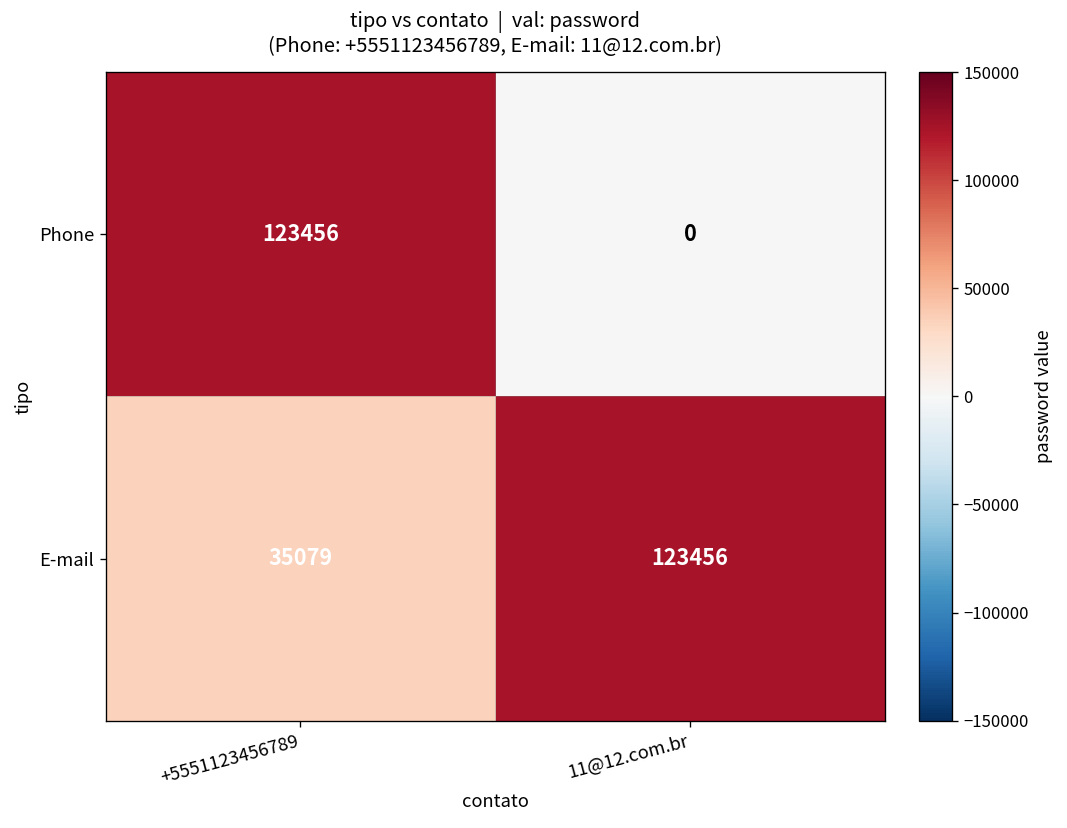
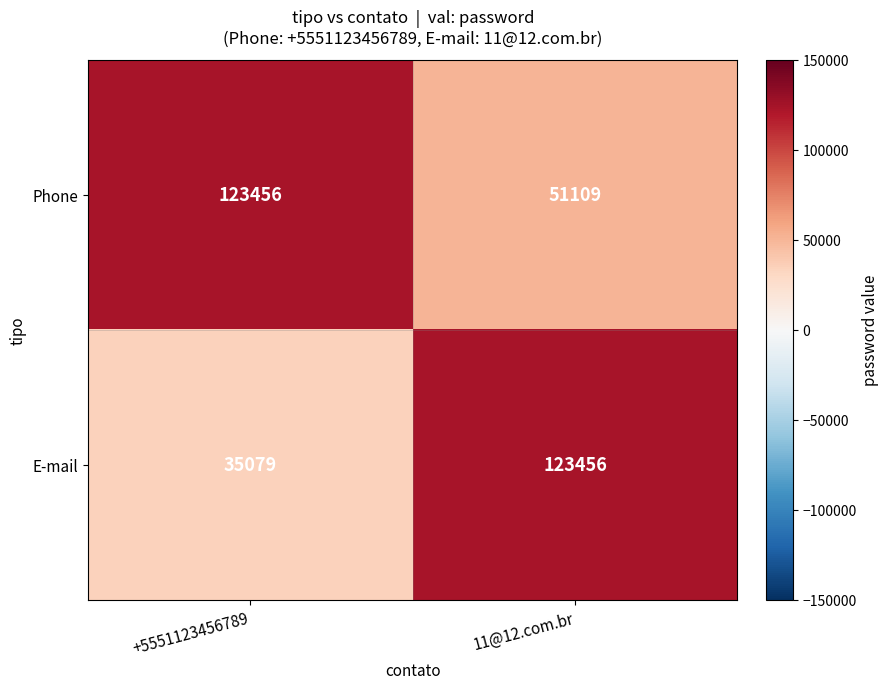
Phone, 11@12.com.br: 0 -> 51109
